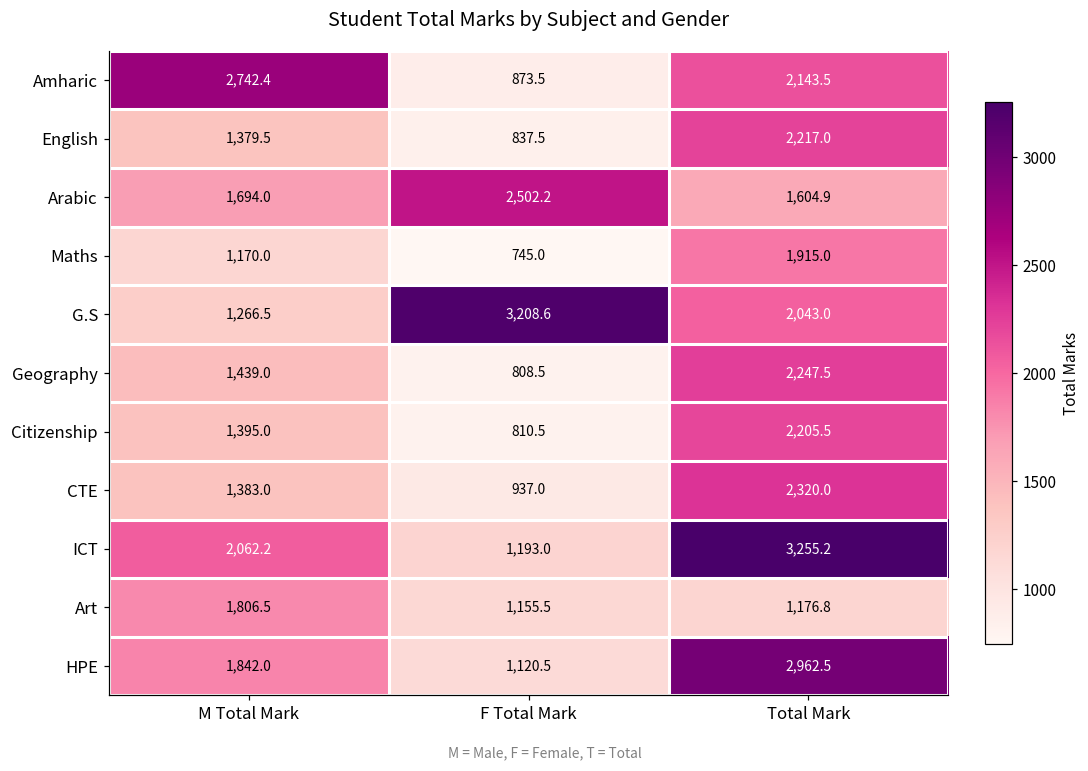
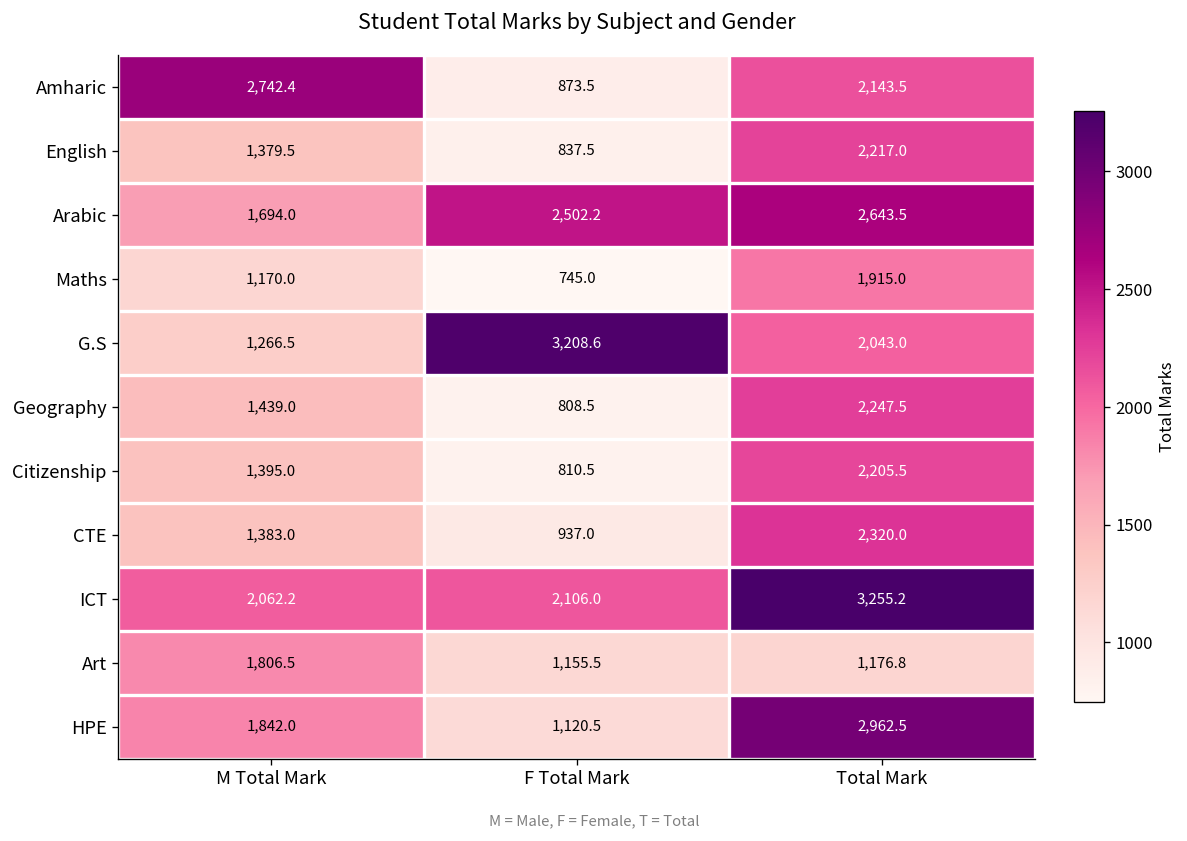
Arabic, Total Mark: 1,604.9 -> 2,643.5
ICT, F Total Mark: 1,193.0 -> 2,106.0
